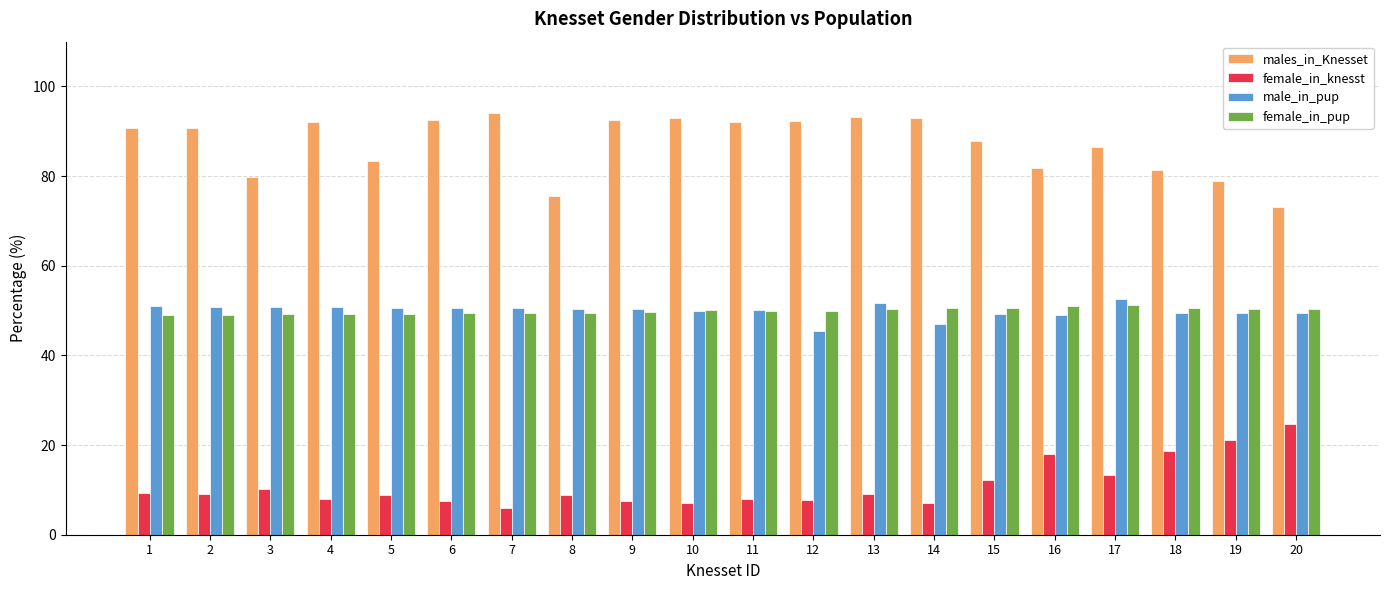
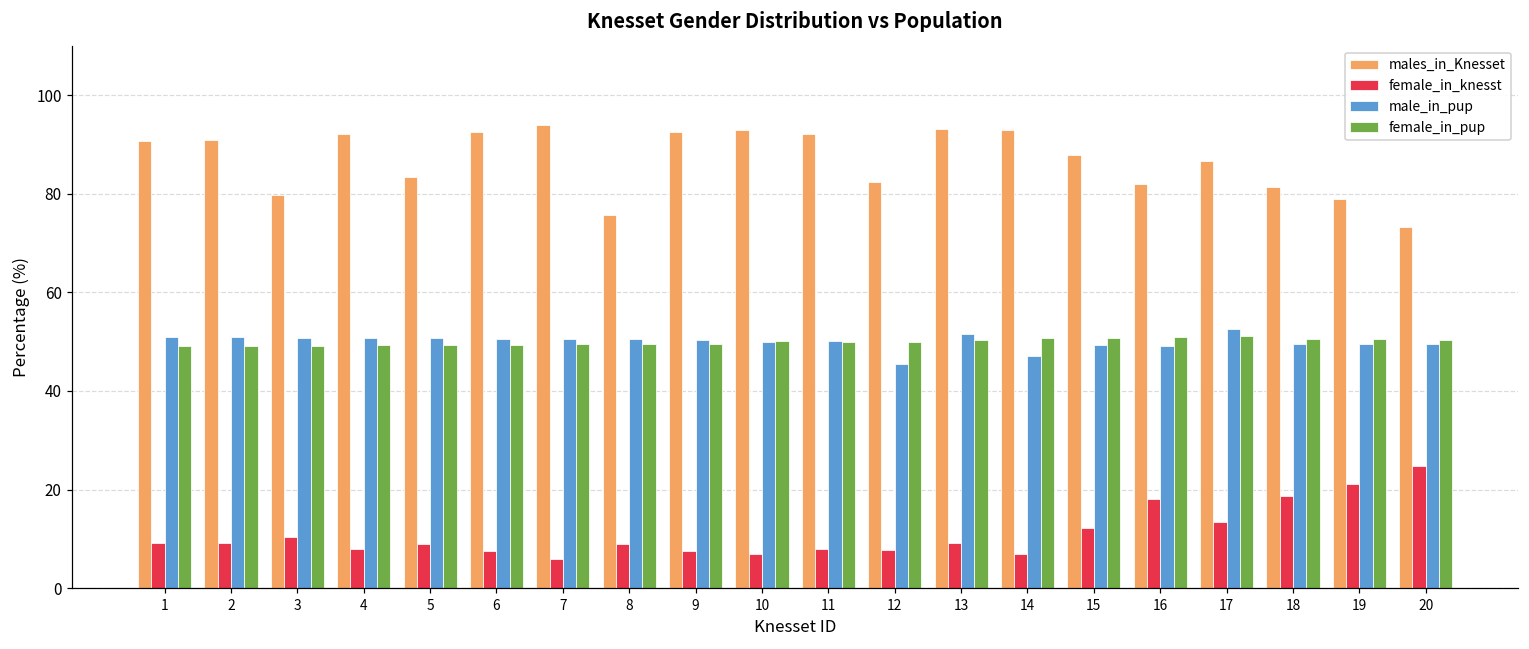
males_in_Knesset, 12: 92 -> 82
